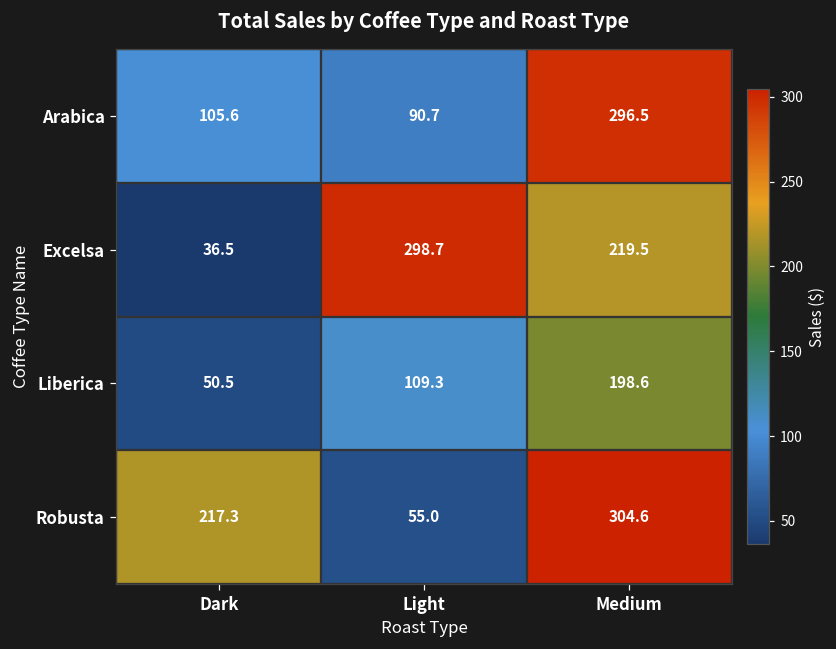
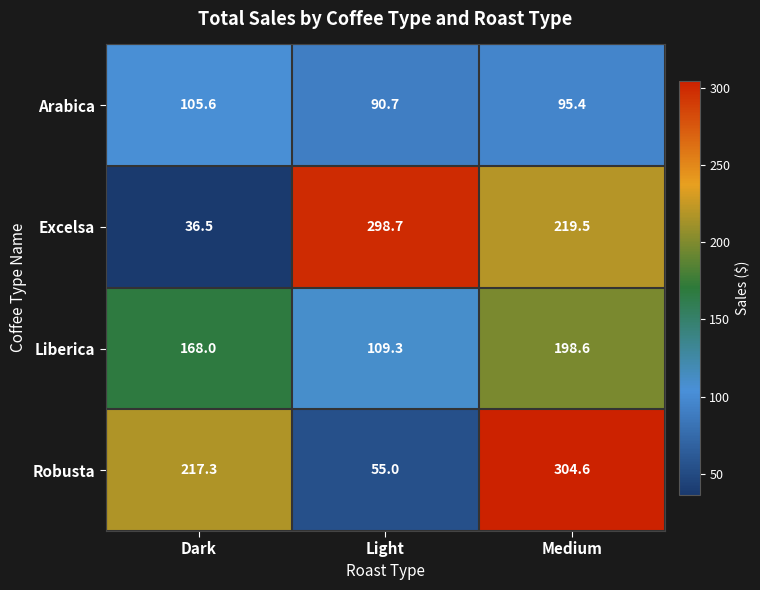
Arabica, Medium: 296.5 -> 95.4
Liberica, Dark: 50.5 -> 168.0
